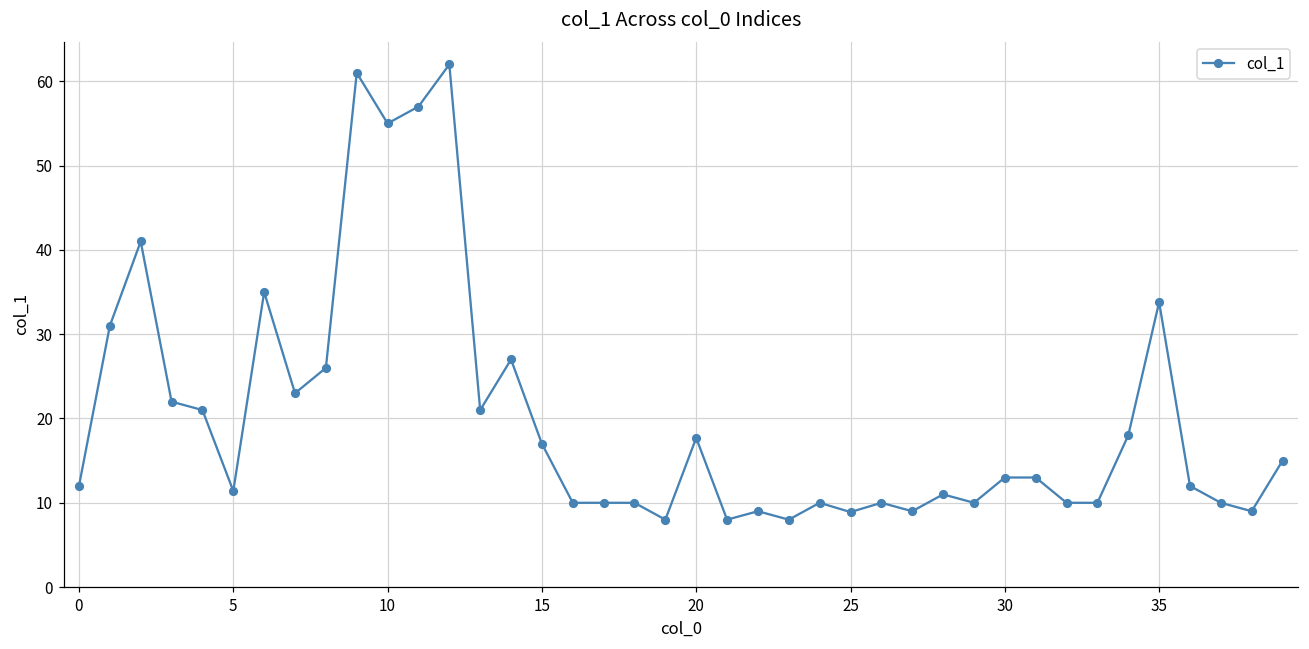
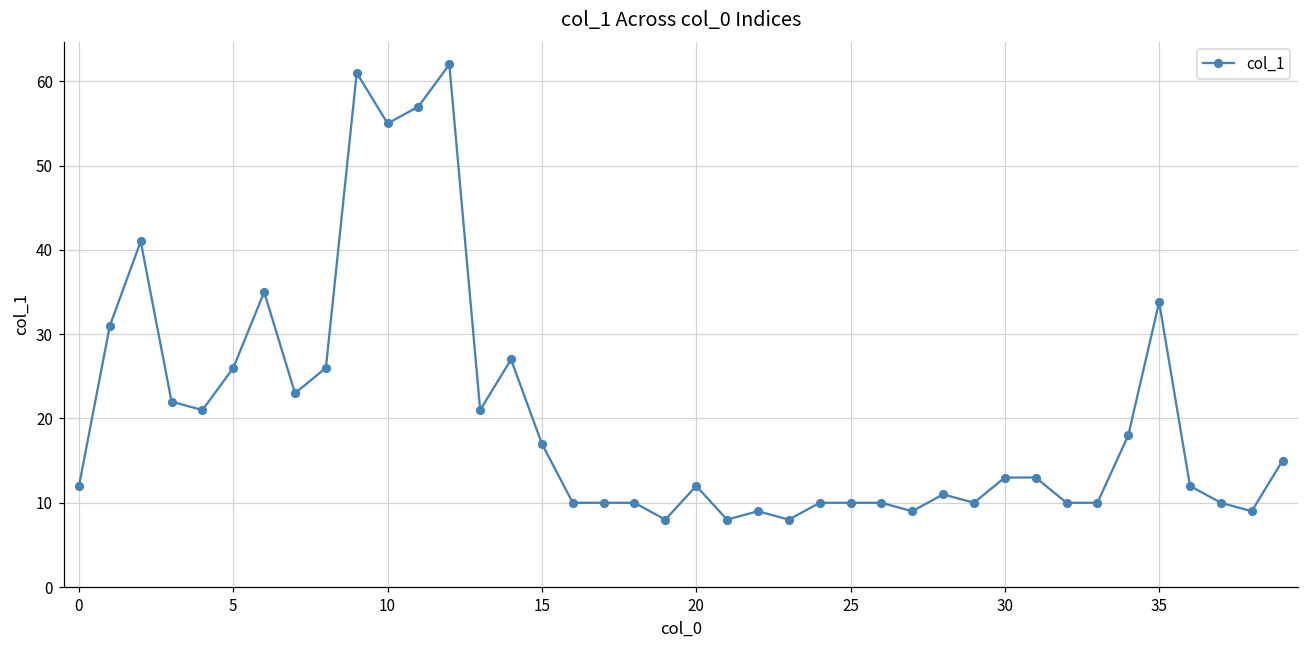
5: 11 -> 26
20: 18 -> 12
25: 9 -> 10
